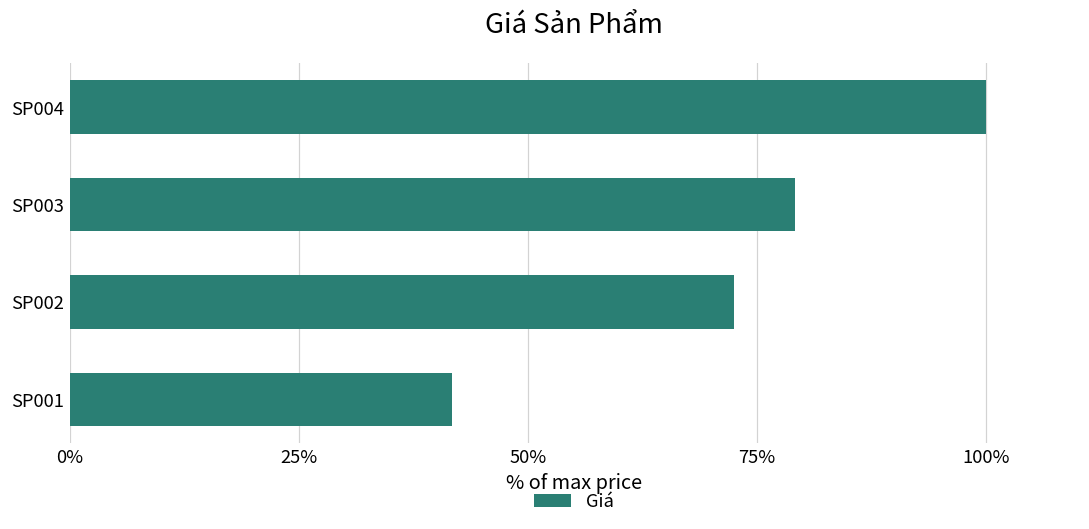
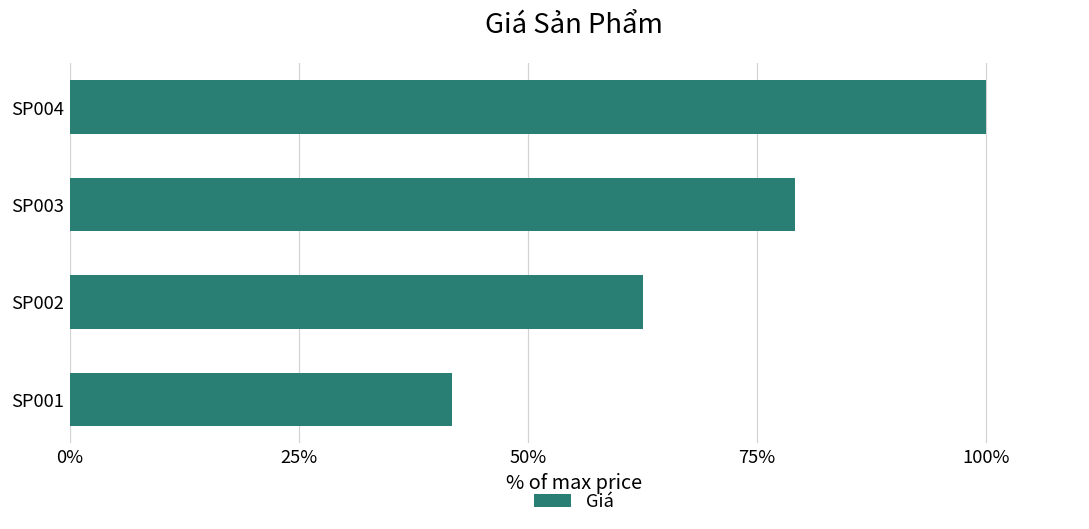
SP002: 73% -> 63%
